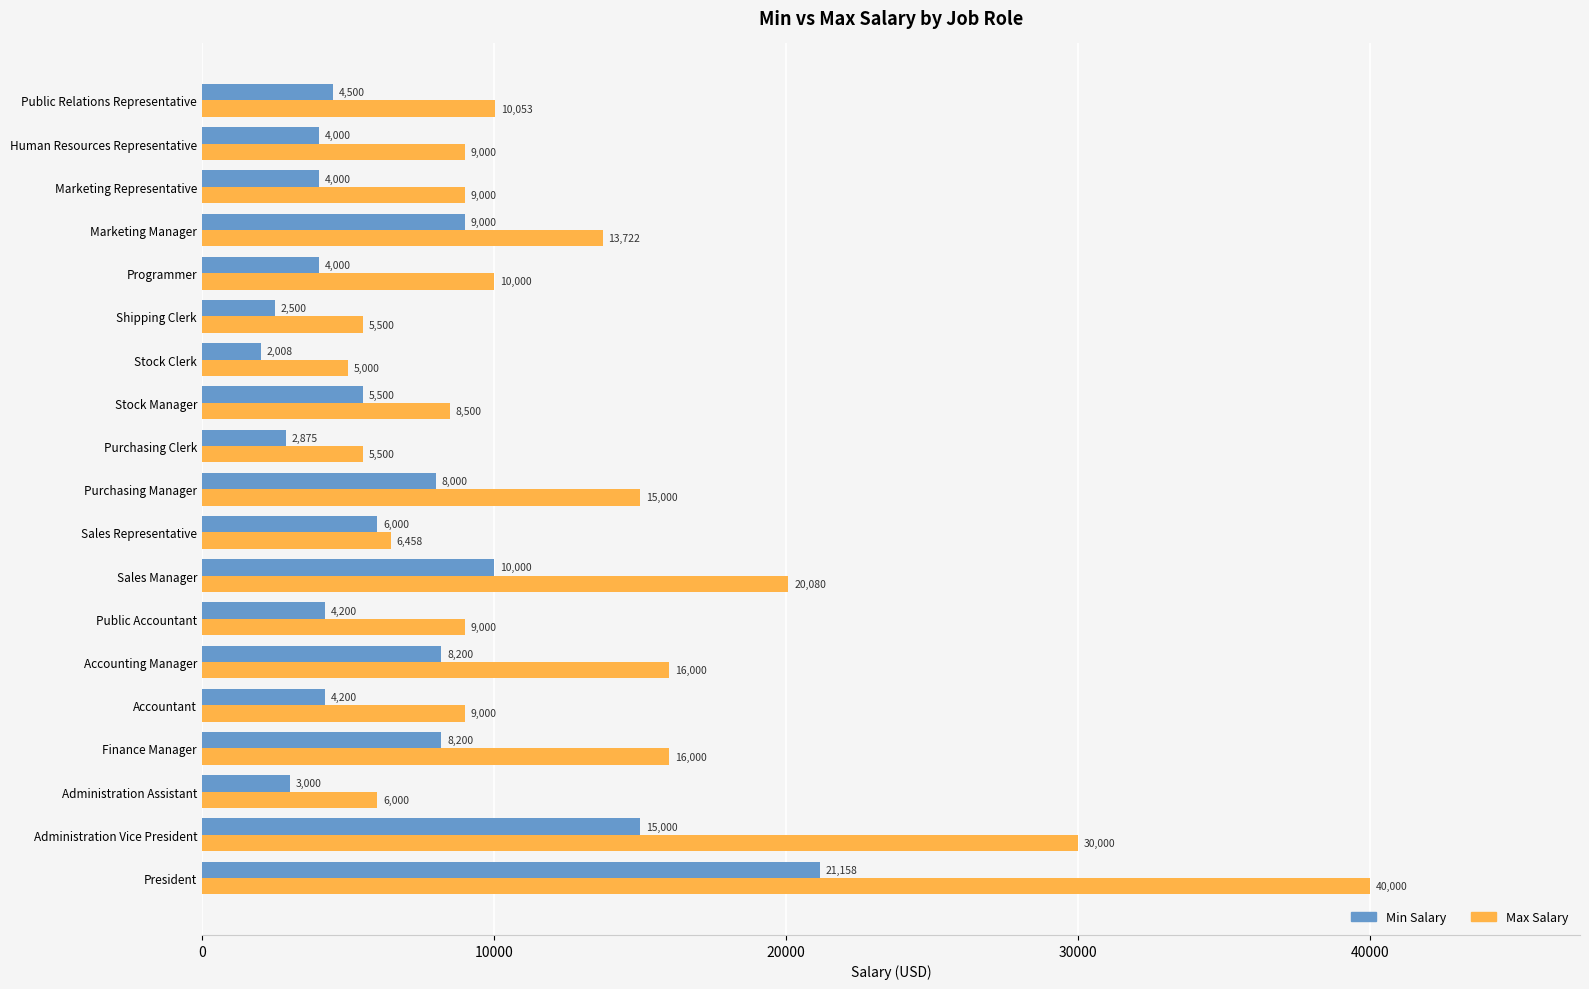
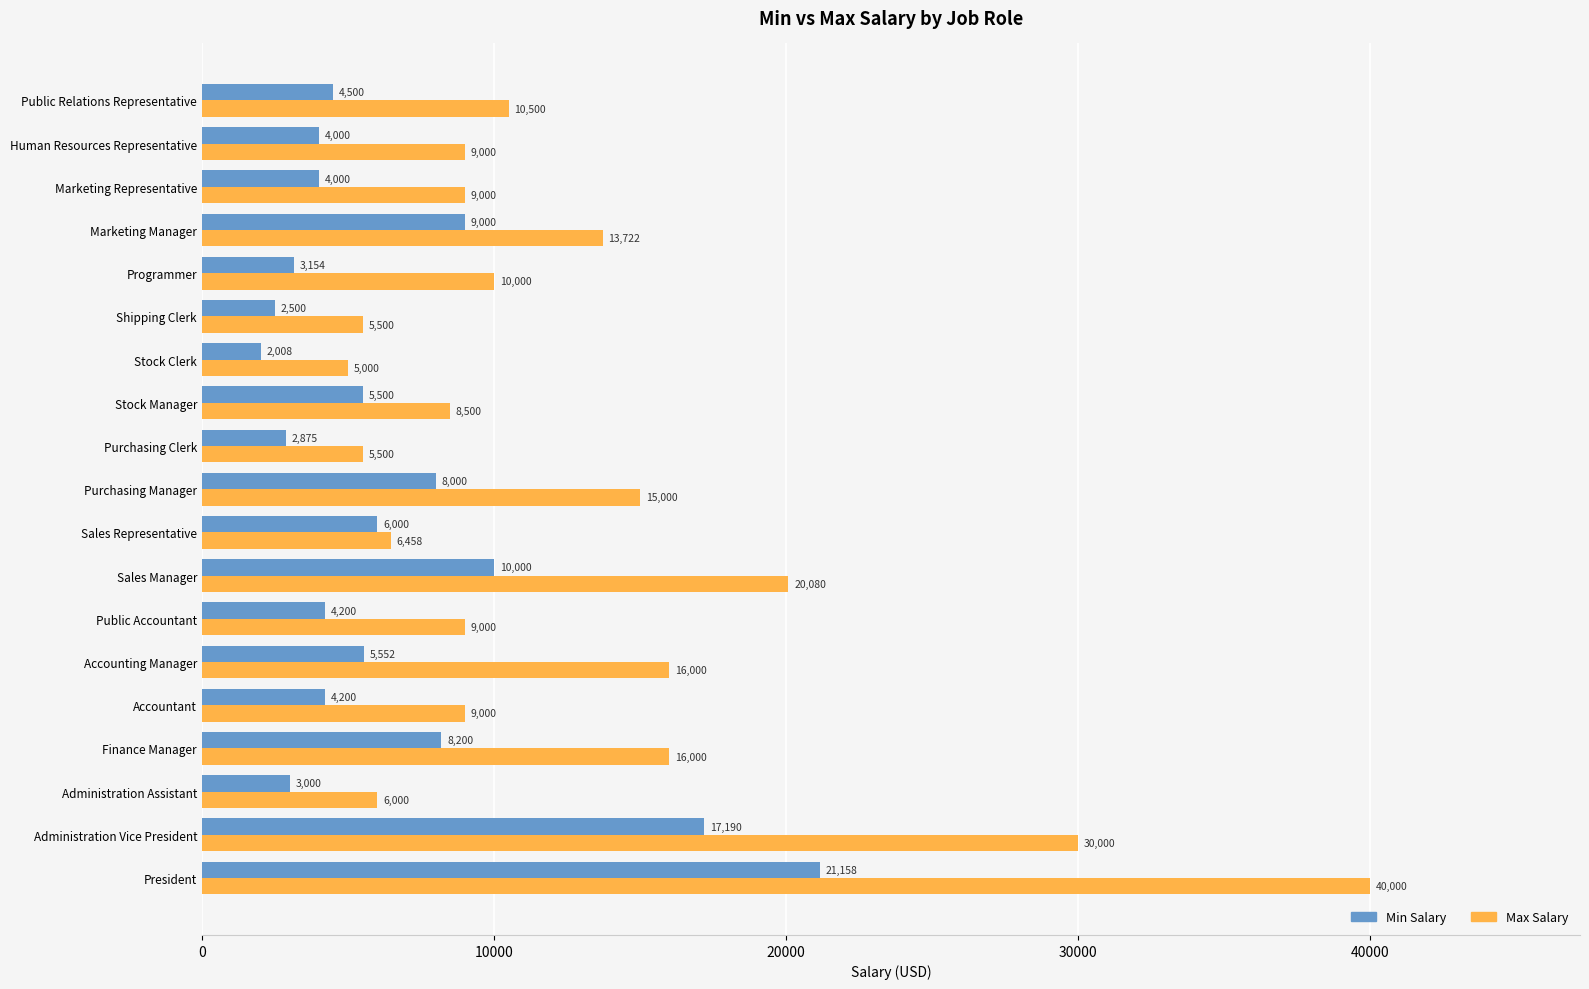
Max Salary, Public Relations Representative: 10,053 -> 10,500
Min Salary, Programmer: 4,000 -> 3,154
Min Salary, Accounting Manager: 8,200 -> 5,552
Min Salary, Administration Vice President: 15,000 -> 17,190
